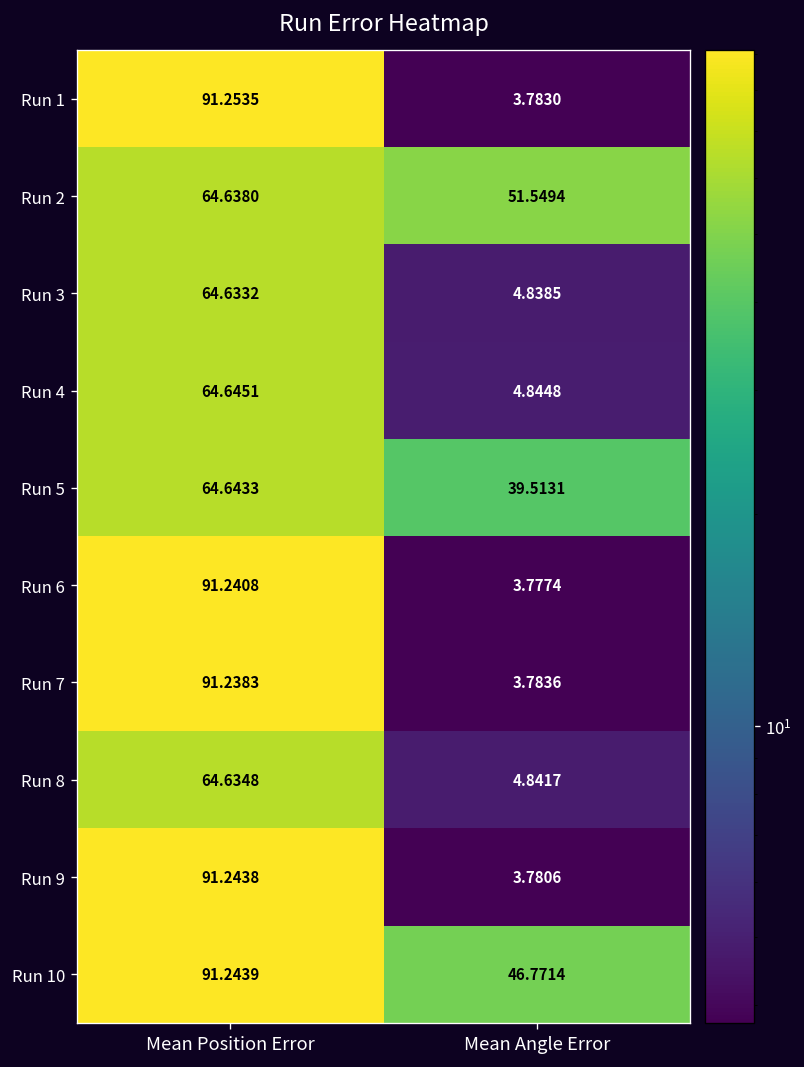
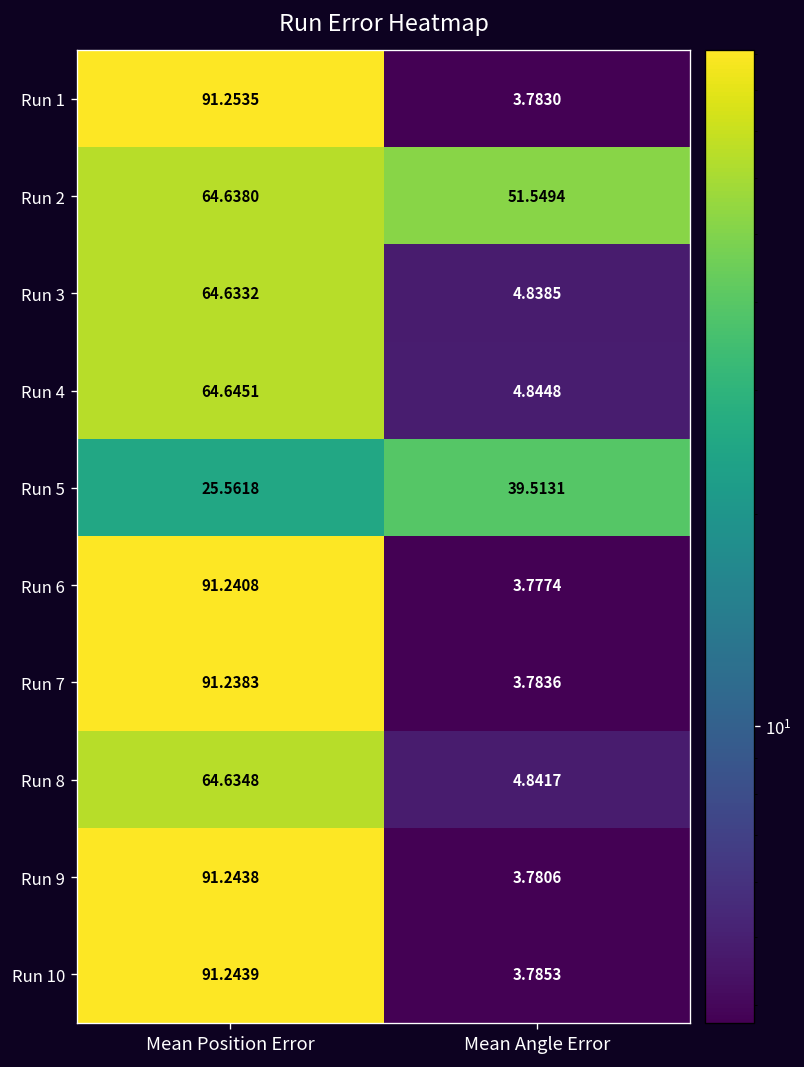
Run 5, Mean Position Error: 64.6433 -> 25.5618
Run 10, Mean Angle Error: 46.7714 -> 3.7853
